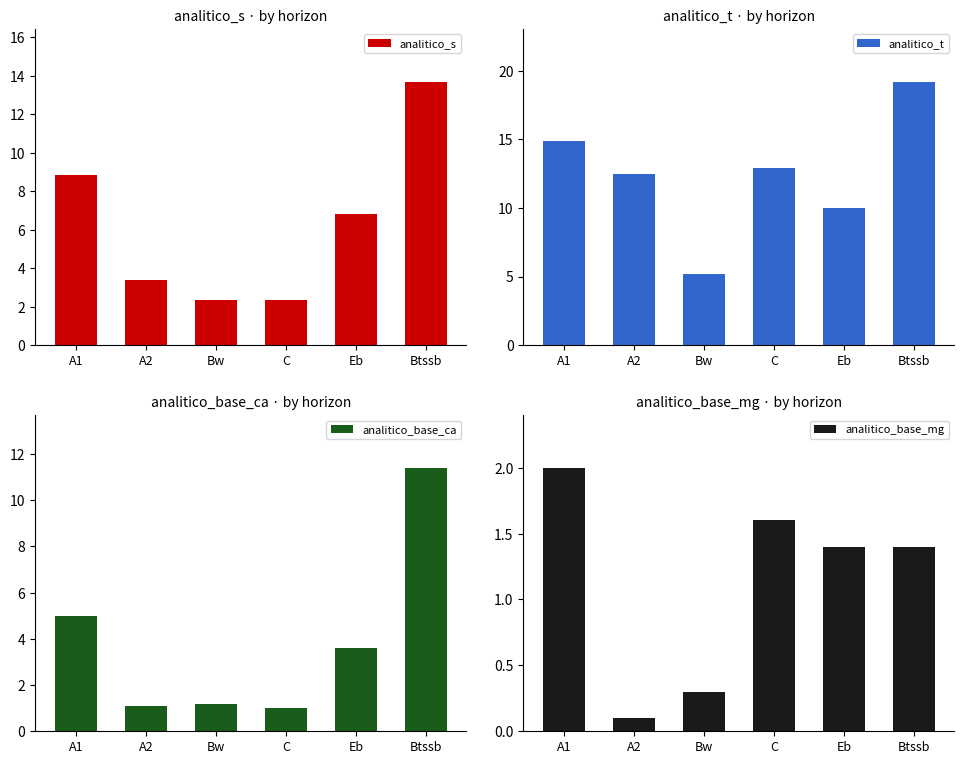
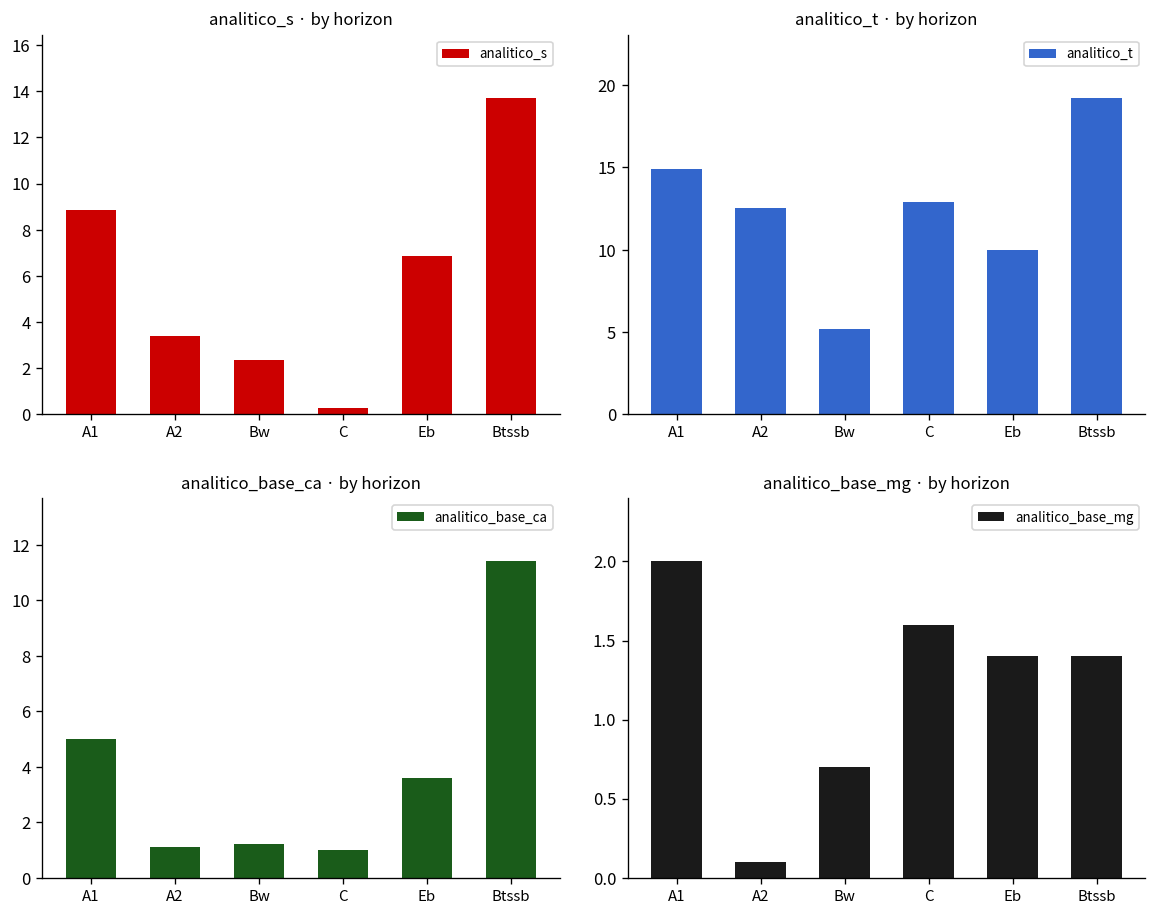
analitico_s · by horizon, C: 2.3 -> 0.3
analitico_base_mg · by horizon, Bw: 0.3 -> 0.7
